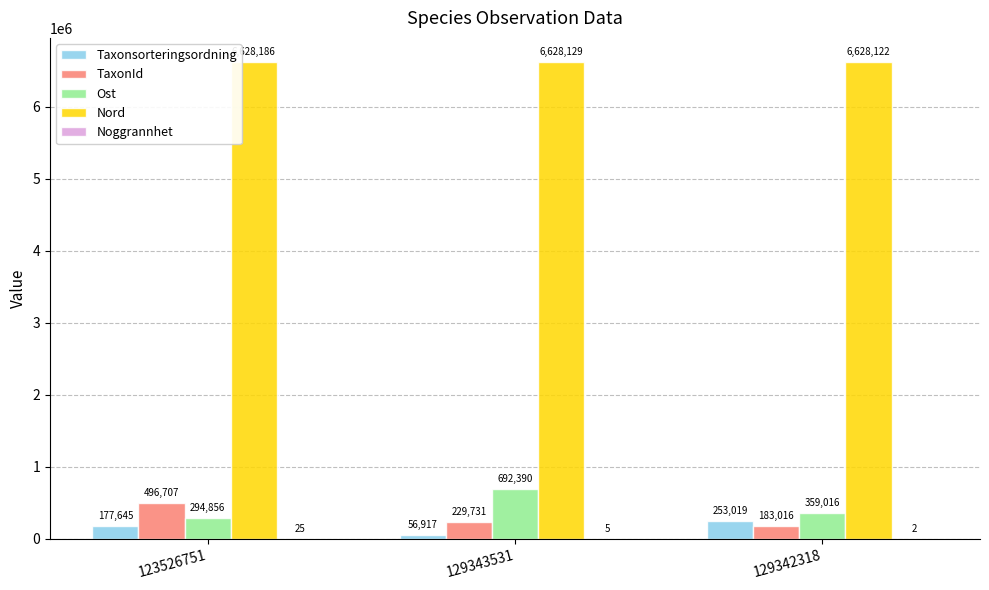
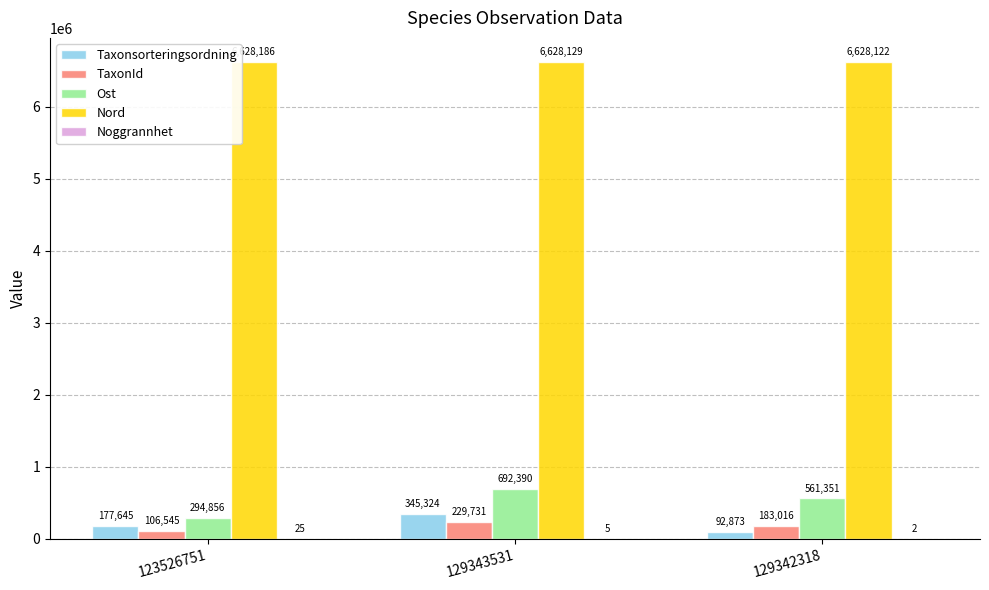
TaxonId, 123526751: 496,707 -> 106,545
Taxonsorteringsordning, 129343531: 56,917 -> 345,324
Taxonsorteringsordning, 129342318: 253,019 -> 92,873
Ost, 129342318: 359,016 -> 561,351
